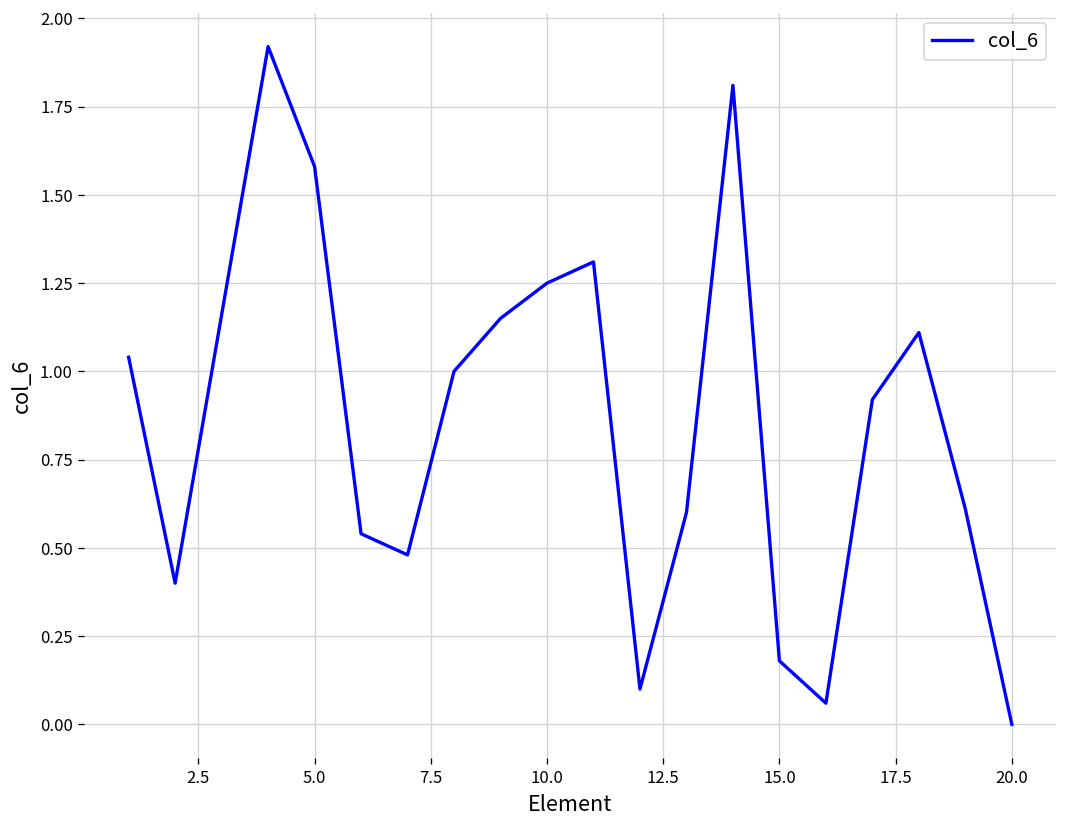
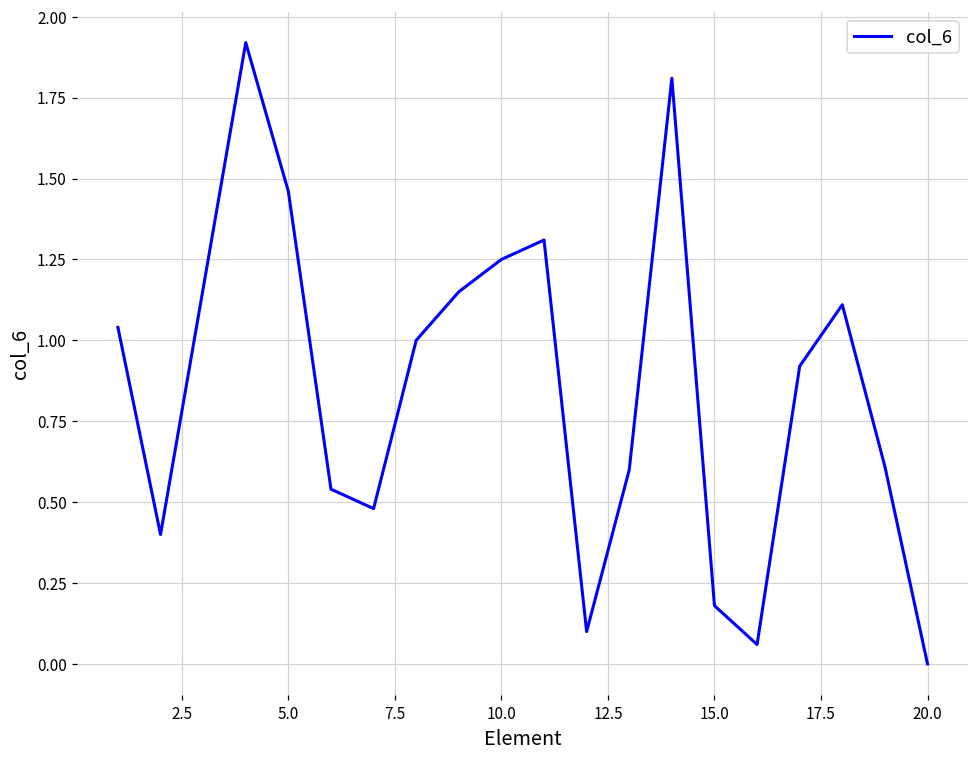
5.0: 1.58 -> 1.46
